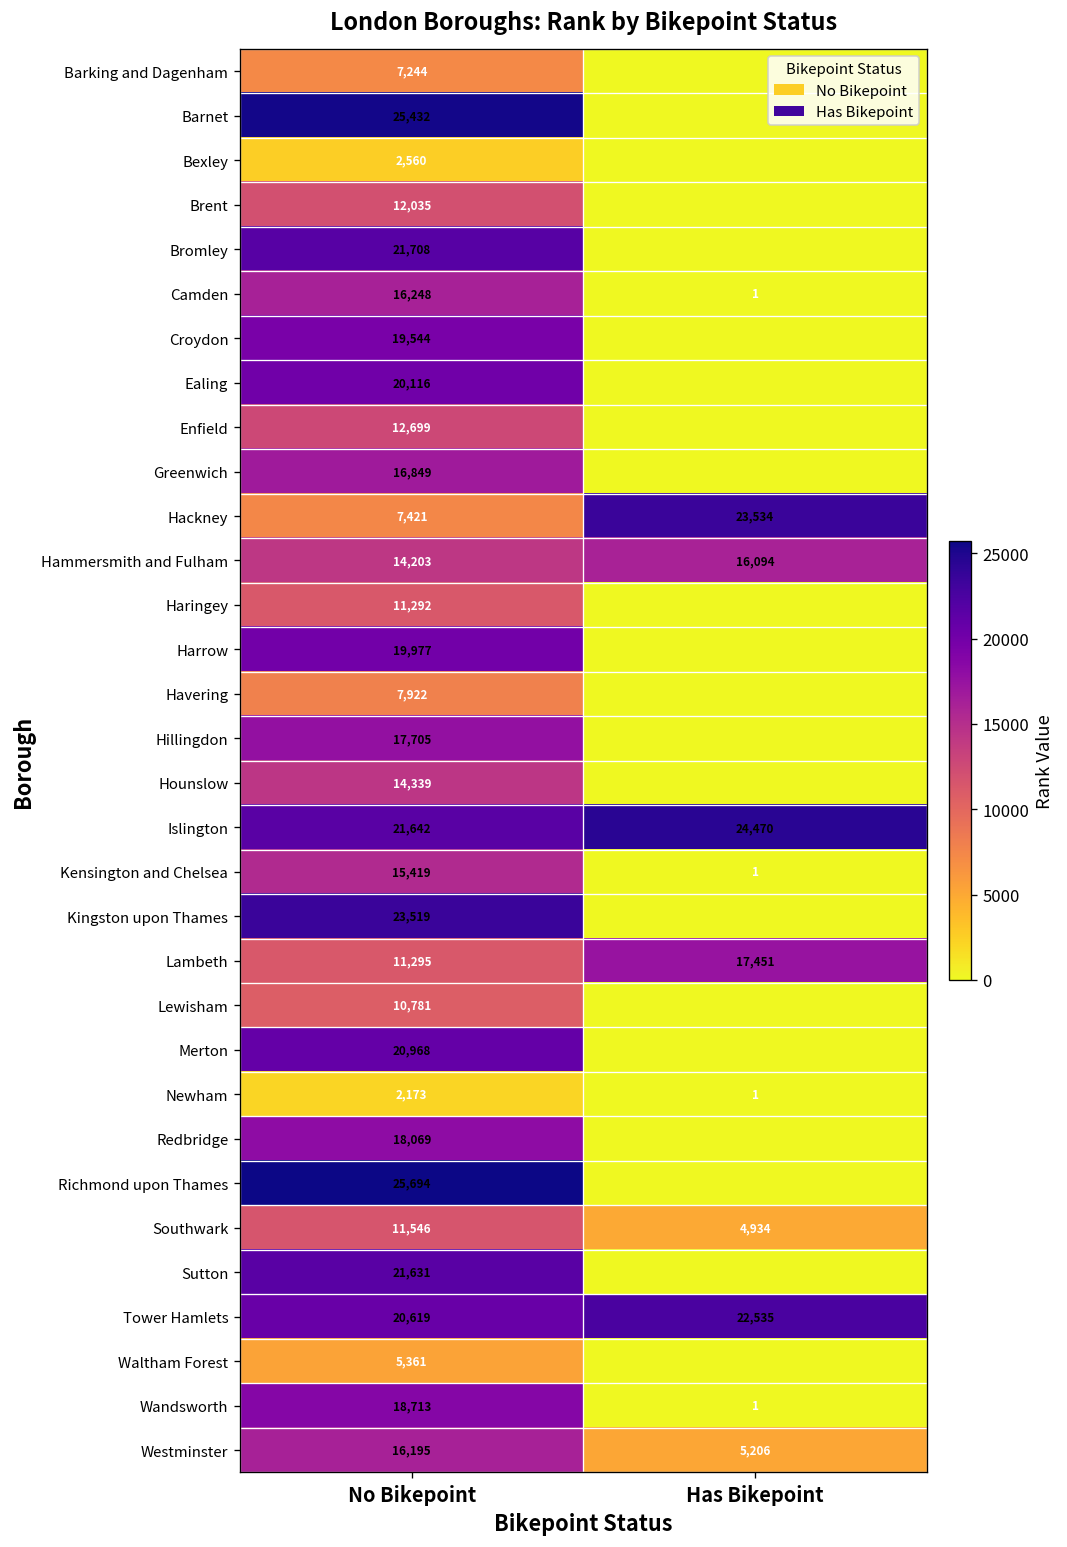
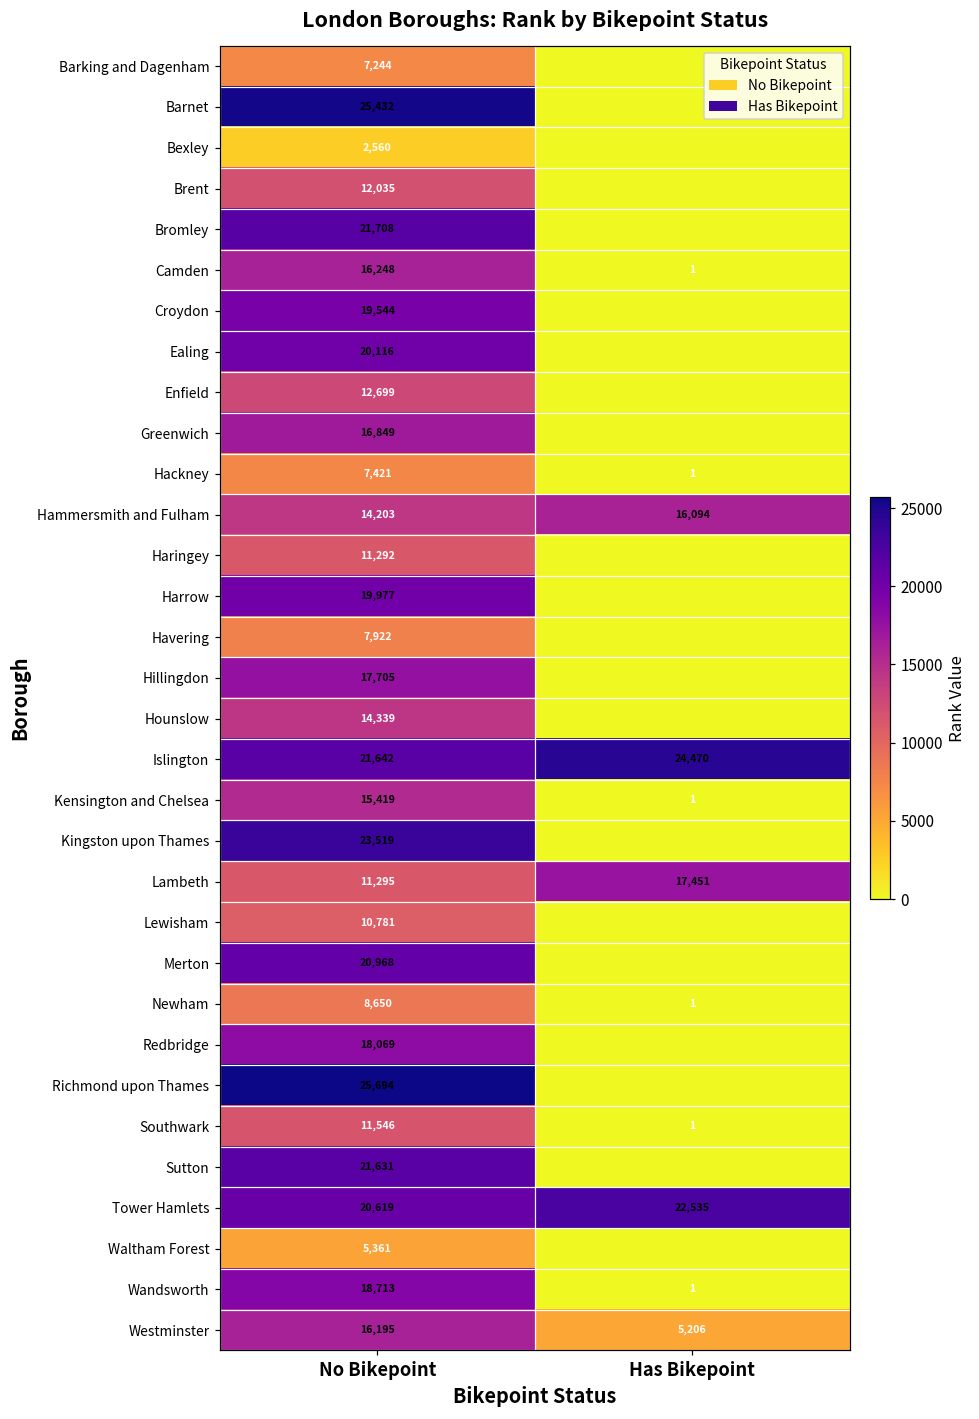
Hackney, Has Bikepoint: 23,534 -> 1
Newham, No Bikepoint: 2,173 -> 8,650
Southwark, Has Bikepoint: 4,934 -> 1
